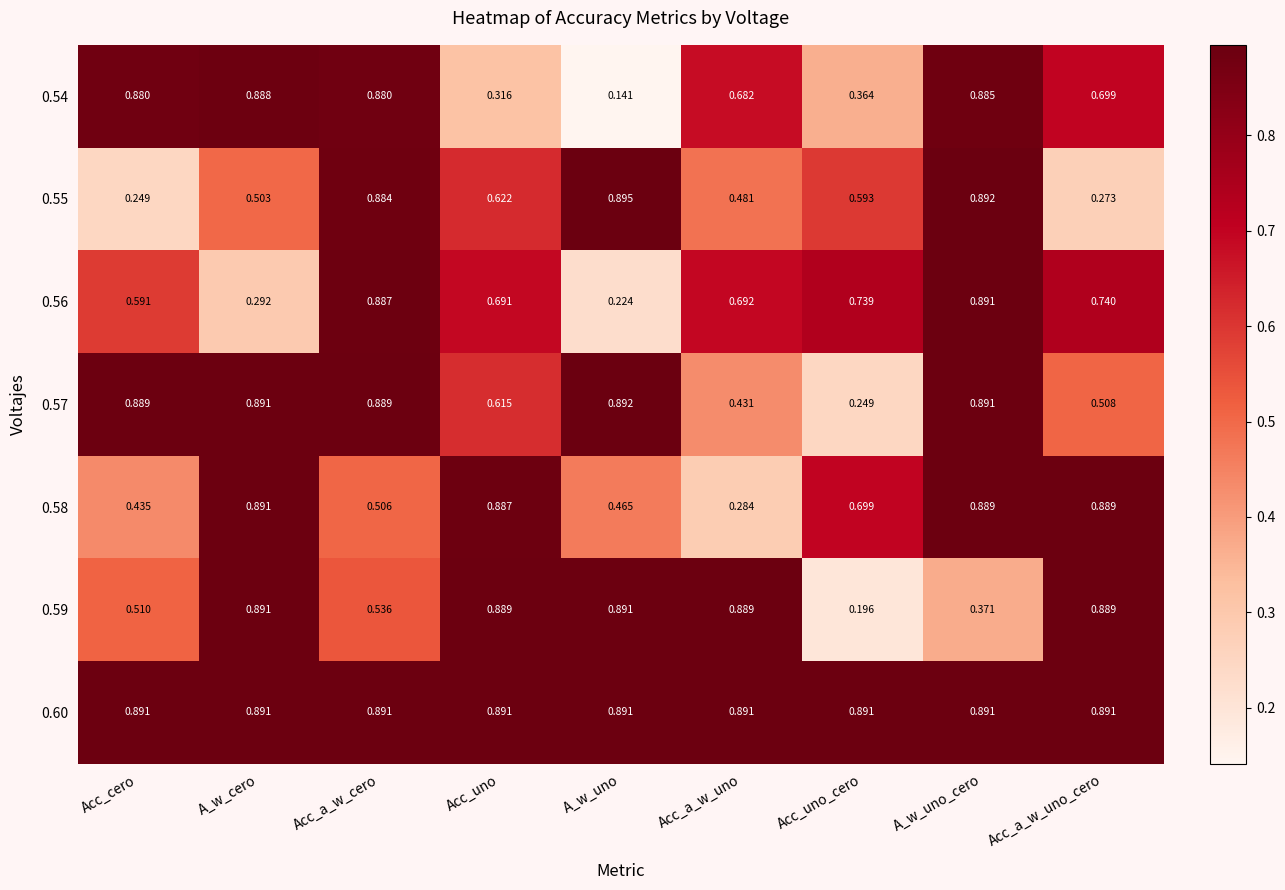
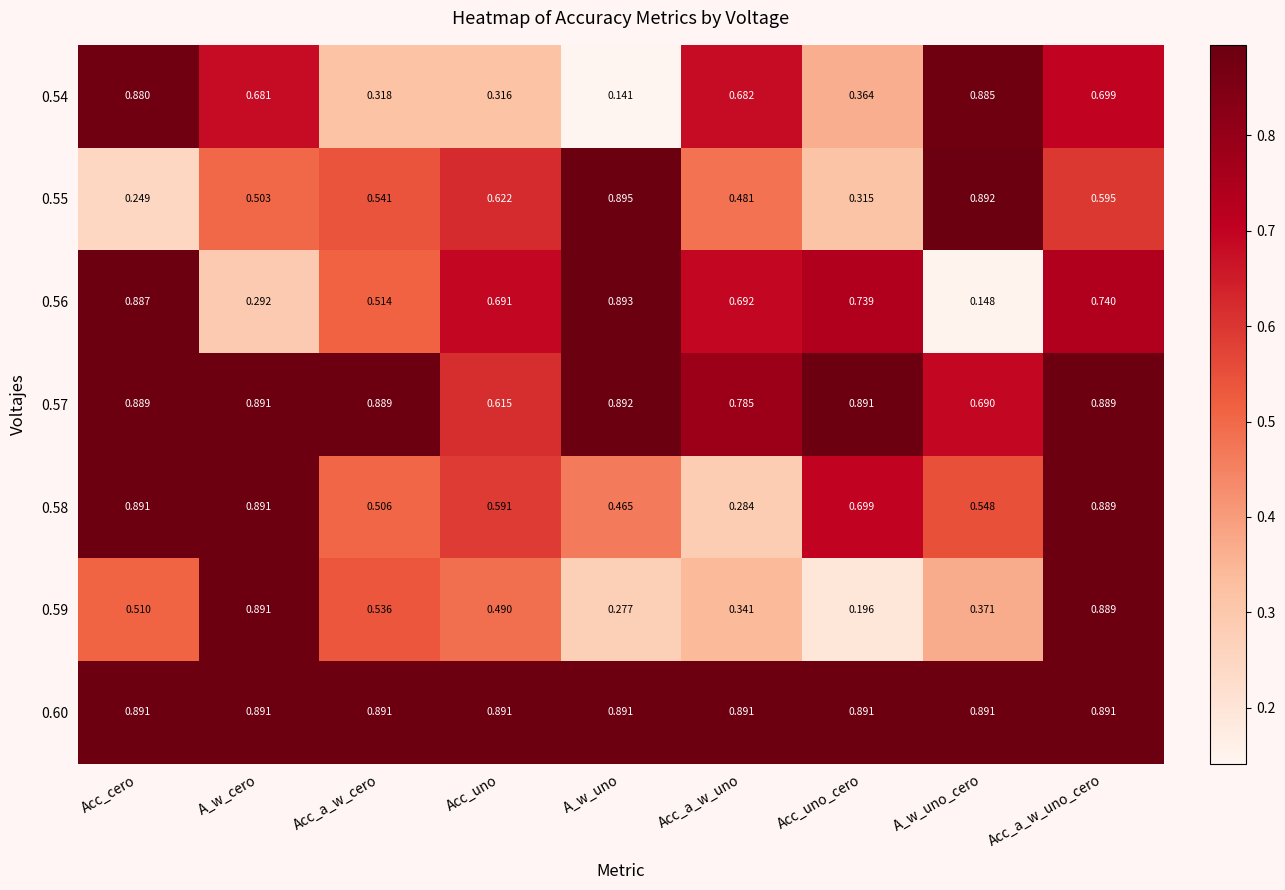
0.54, A_w_cero: 0.888 -> 0.681
0.54, Acc_a_w_cero: 0.880 -> 0.318
0.55, Acc_a_w_cero: 0.884 -> 0.541
0.55, Acc_uno_cero: 0.593 -> 0.315
0.55, Acc_a_w_uno_cero: 0.273 -> 0.595
0.56, Acc_cero: 0.591 -> 0.887
0.56, Acc_a_w_cero: 0.887 -> 0.514
0.56, A_w_uno: 0.224 -> 0.893
0.56, A_w_uno_cero: 0.891 -> 0.148
0.57, Acc_a_w_uno: 0.431 -> 0.785
0.57, Acc_uno_cero: 0.249 -> 0.891
0.57, A_w_uno_cero: 0.891 -> 0.690
0.57, Acc_a_w_uno_cero: 0.508 -> 0.889
0.58, Acc_cero: 0.435 -> 0.891
0.58, Acc_uno: 0.887 -> 0.591
0.58, A_w_uno_cero: 0.889 -> 0.548
0.59, Acc_uno: 0.889 -> 0.490
0.59, A_w_uno: 0.891 -> 0.277
0.59, Acc_a_w_uno: 0.889 -> 0.341
